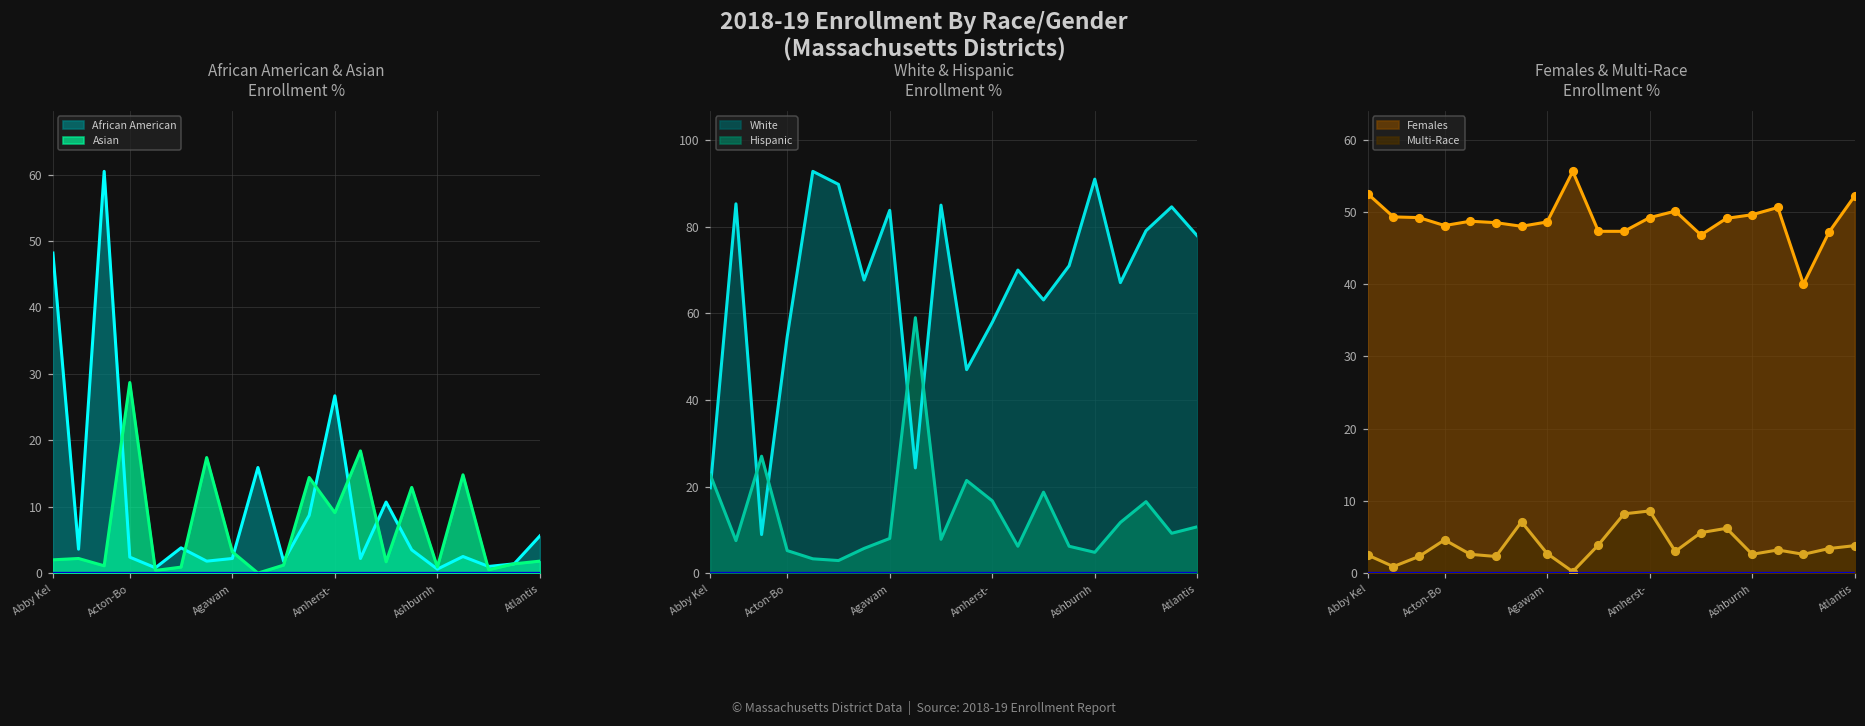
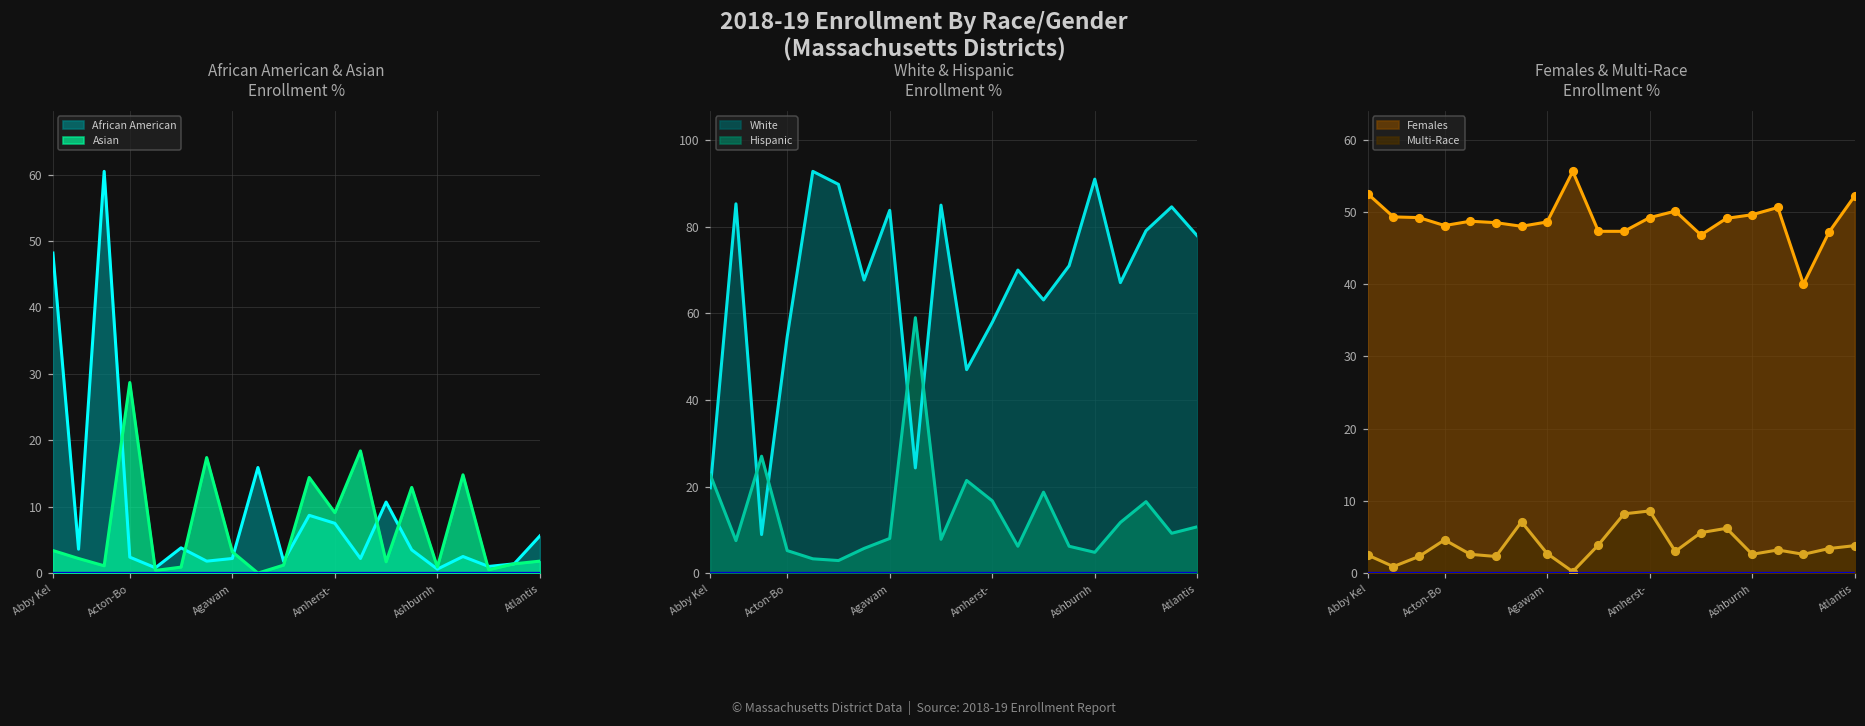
African American & Asian Enrollment %, Asian, Abby Kel: 2 -> 3
African American & Asian Enrollment %, African American, Amherst-: 27 -> 8
